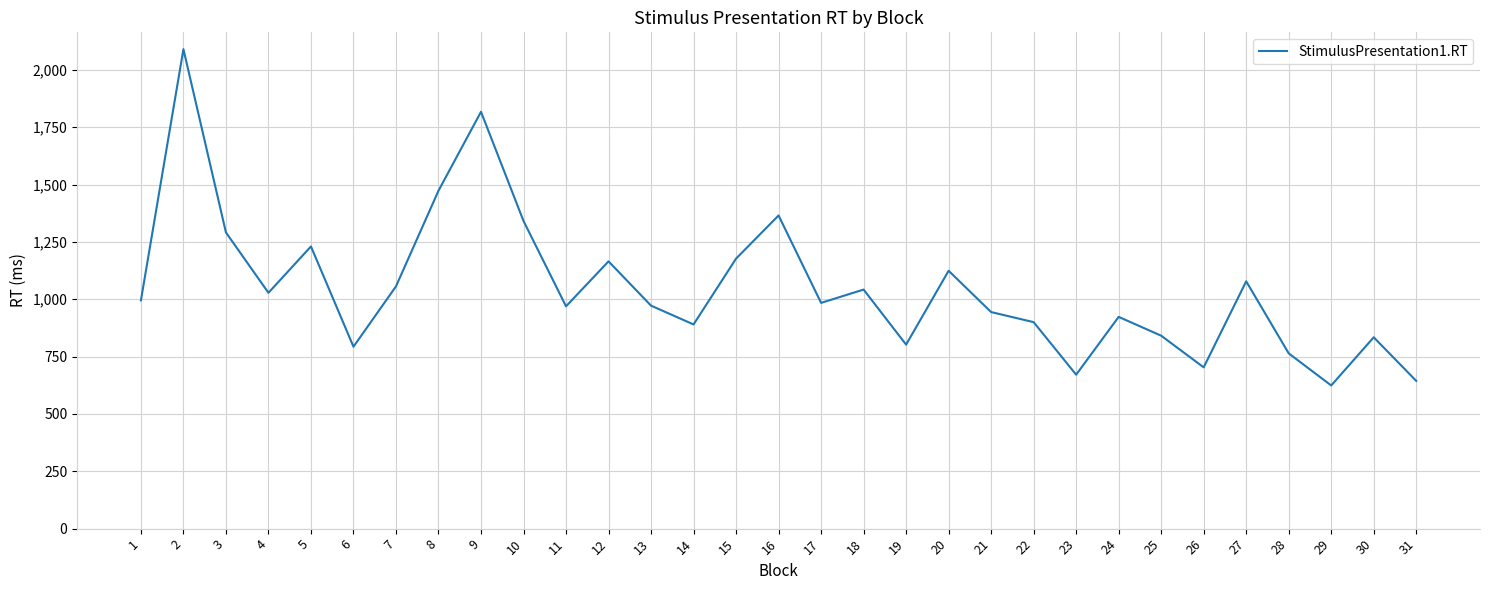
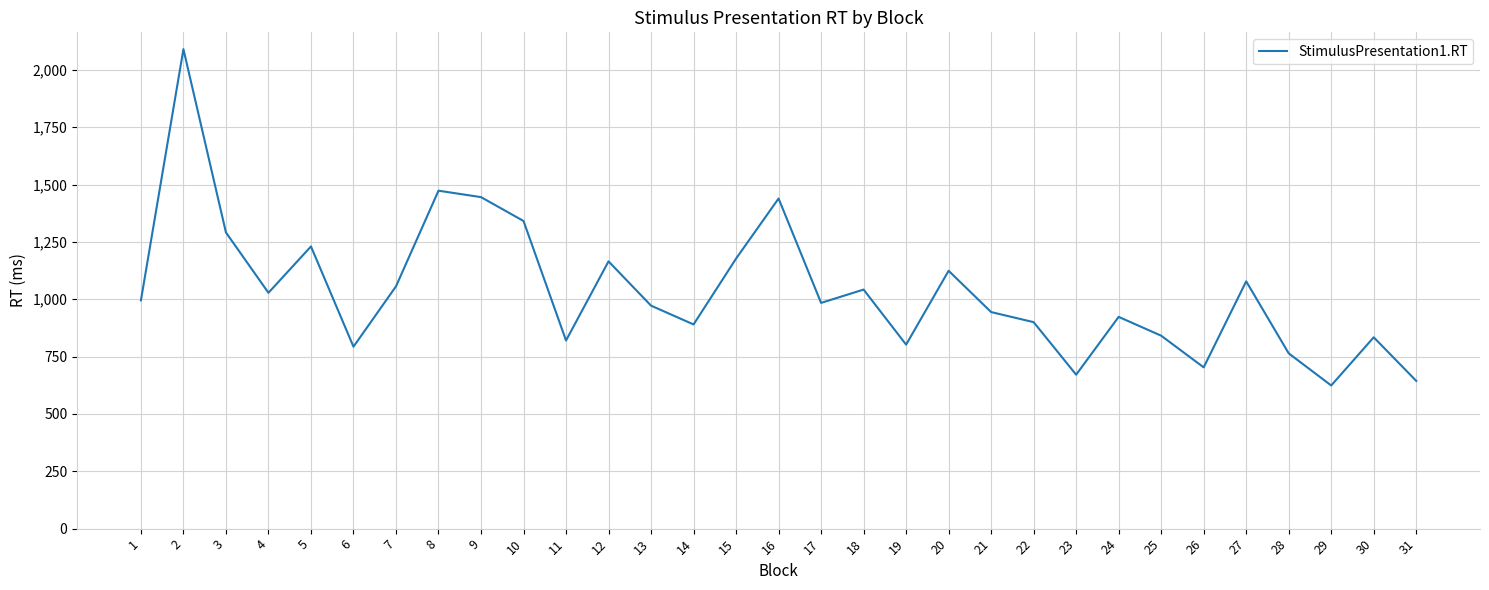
9: 1,820 -> 1,450
11: 970 -> 820
16: 1,370 -> 1,440
